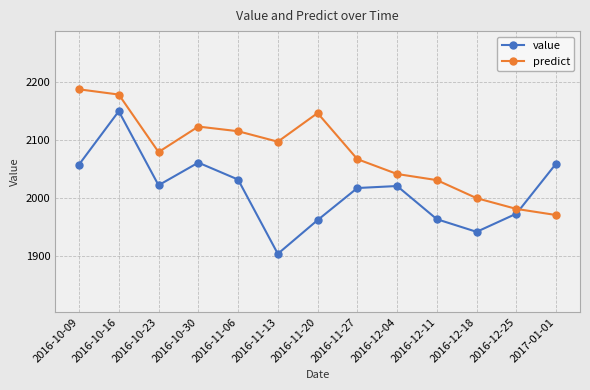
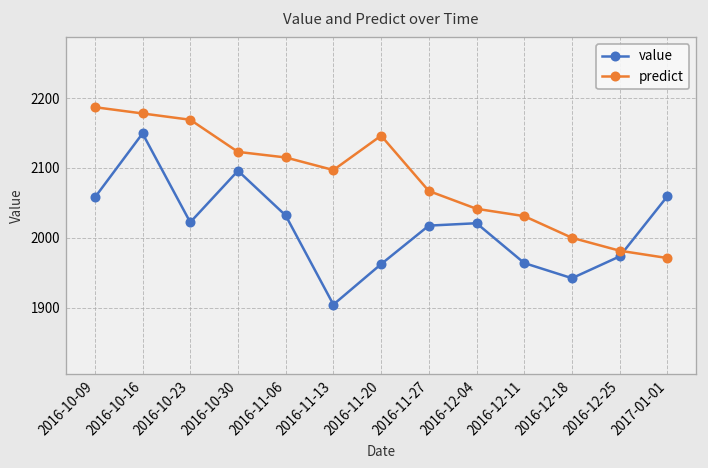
predict, 2016-10-23: 2080 -> 2170
value, 2016-10-30: 2060 -> 2100
